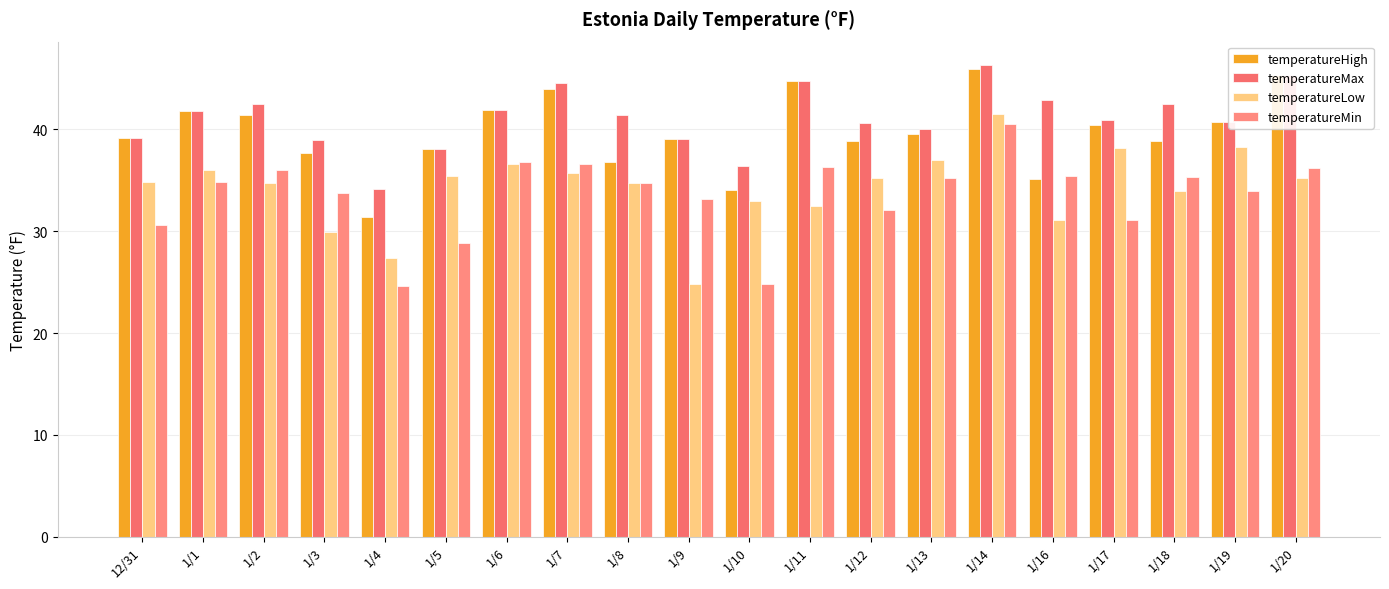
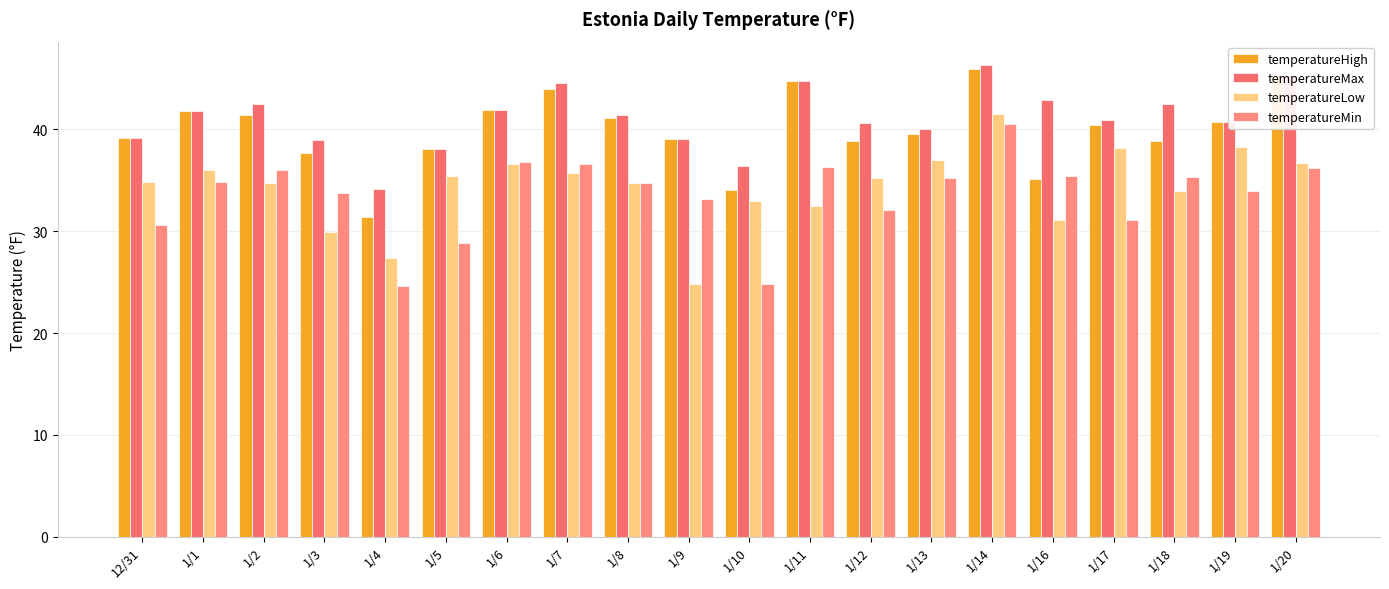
temperatureHigh, 1/8: 36.8 -> 41.1
temperatureLow, 1/20: 35.3 -> 36.7
